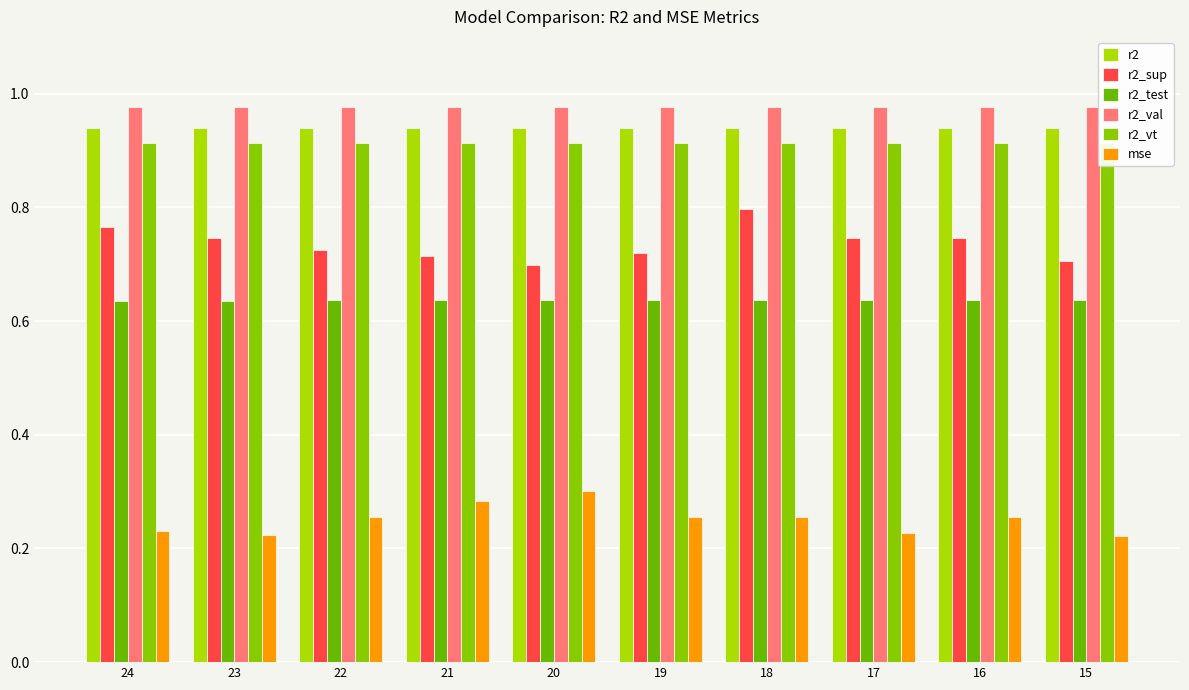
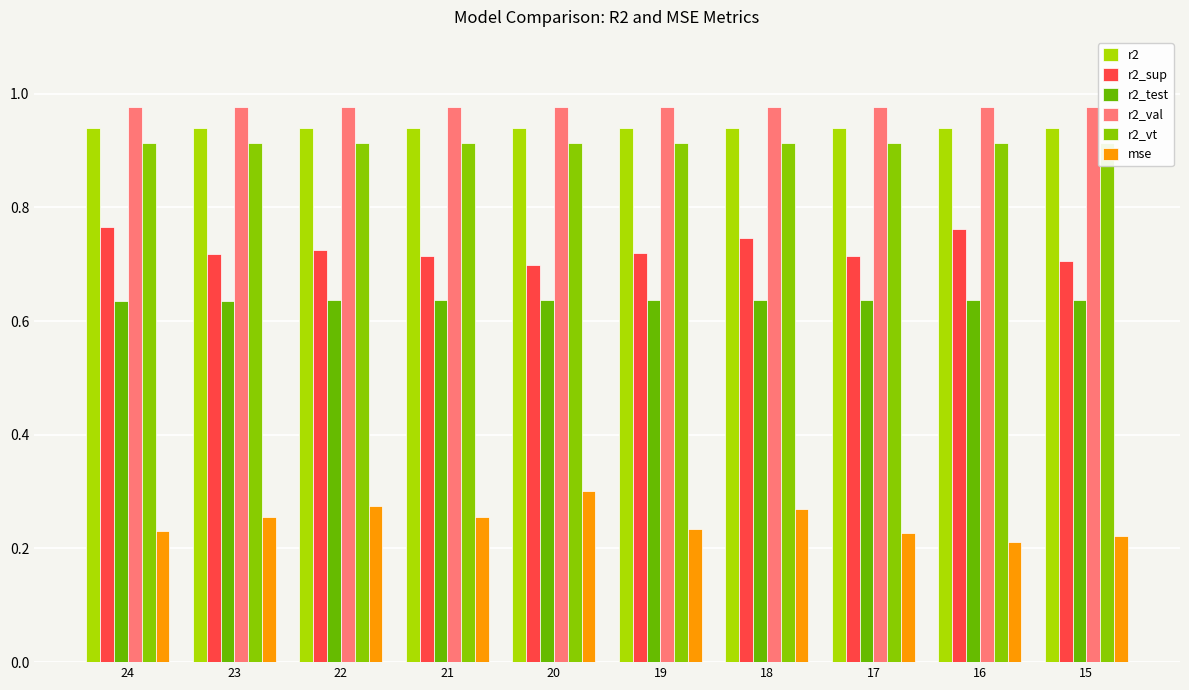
r2_sup, 23: 0.75 -> 0.72
mse, 23: 0.22 -> 0.26
mse, 22: 0.26 -> 0.28
mse, 21: 0.28 -> 0.26
mse, 19: 0.26 -> 0.23
r2_sup, 18: 0.80 -> 0.75
mse, 18: 0.26 -> 0.27
r2_sup, 17: 0.75 -> 0.72
r2_sup, 16: 0.75 -> 0.76
mse, 16: 0.26 -> 0.21
